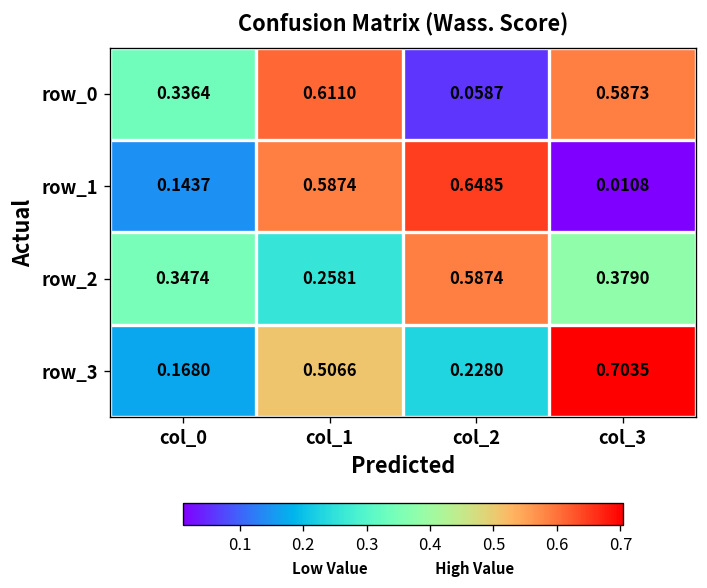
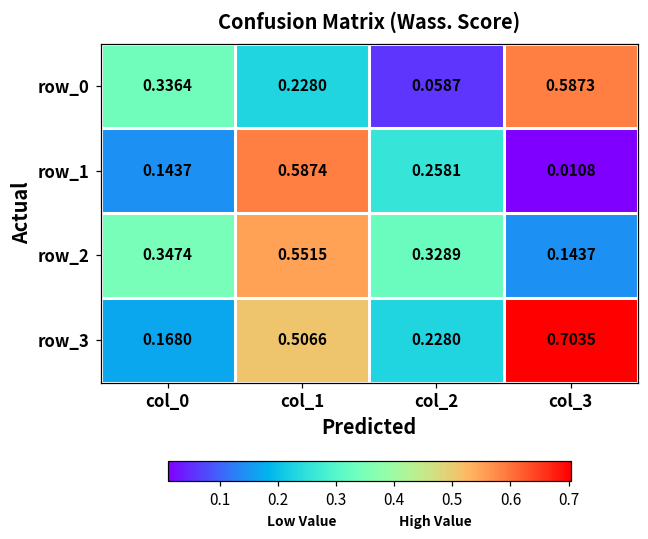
row_0, col_1: 0.6110 -> 0.2280
row_1, col_2: 0.6485 -> 0.2581
row_2, col_1: 0.2581 -> 0.5515
row_2, col_2: 0.5874 -> 0.3289
row_2, col_3: 0.3790 -> 0.1437
